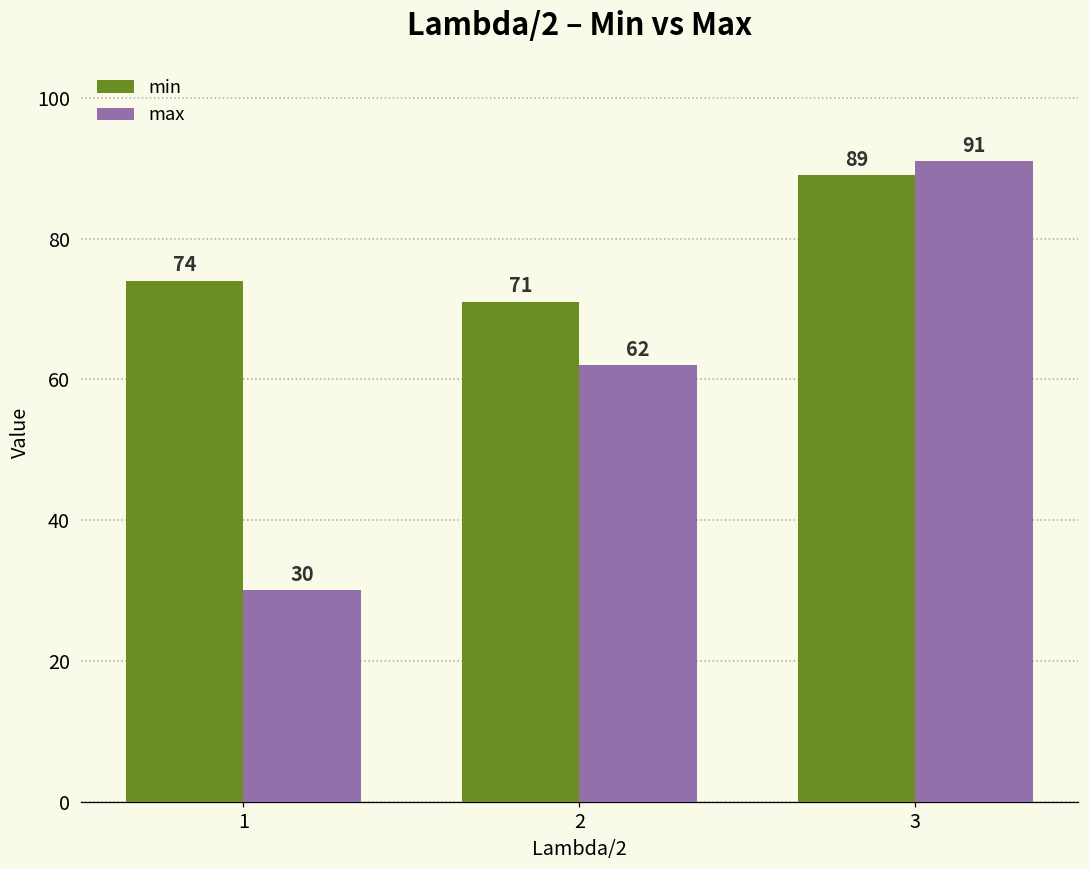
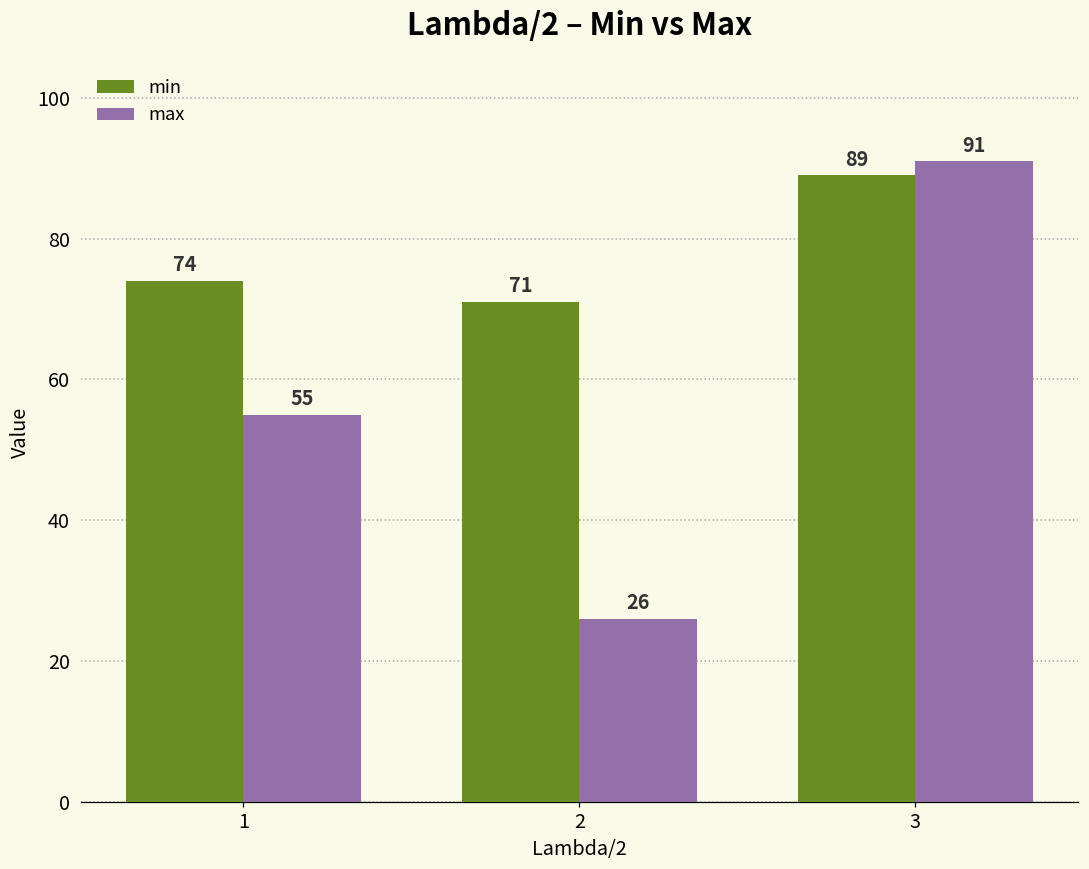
max, 1: 30 -> 55
max, 2: 62 -> 26
